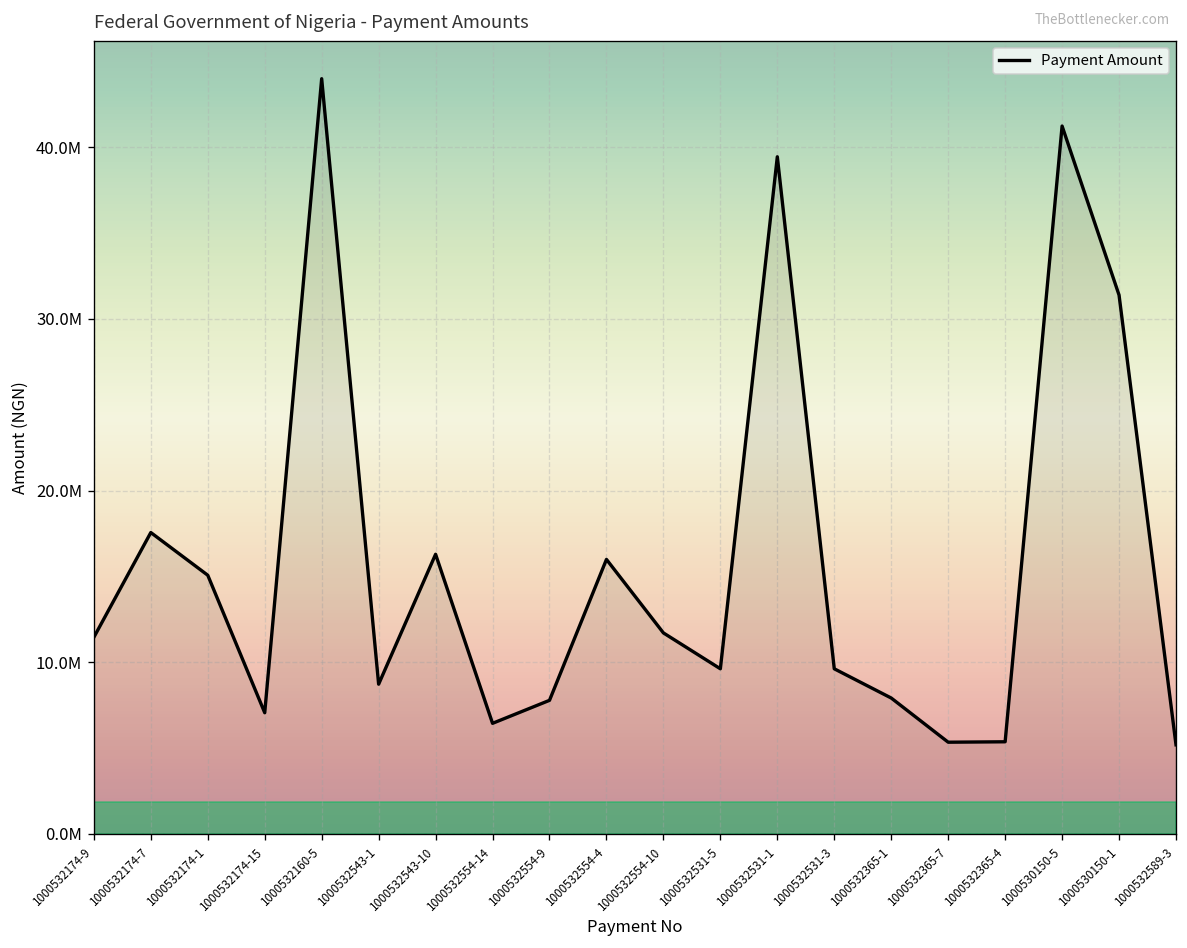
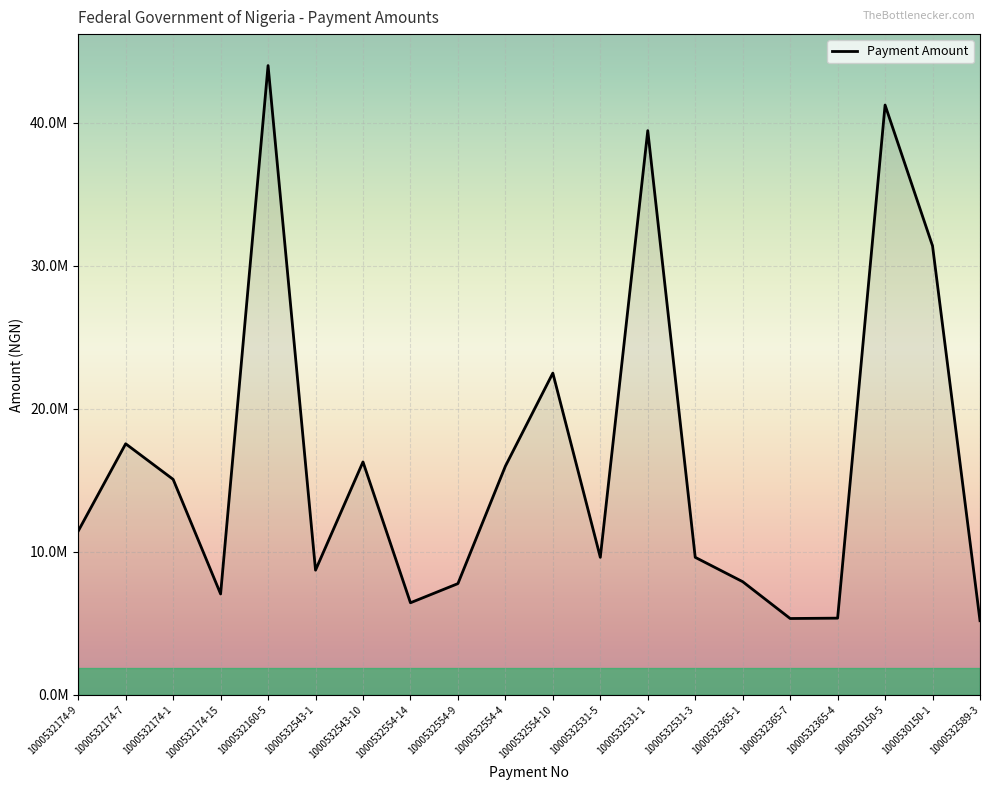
1000532554-10: 11700000 -> 22500000
